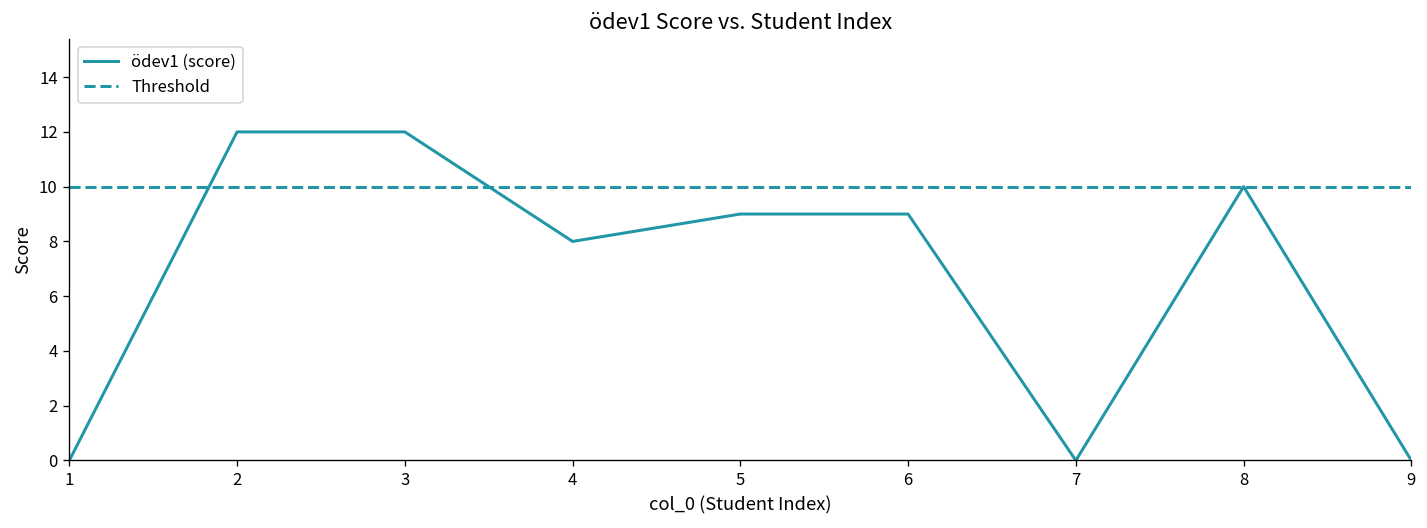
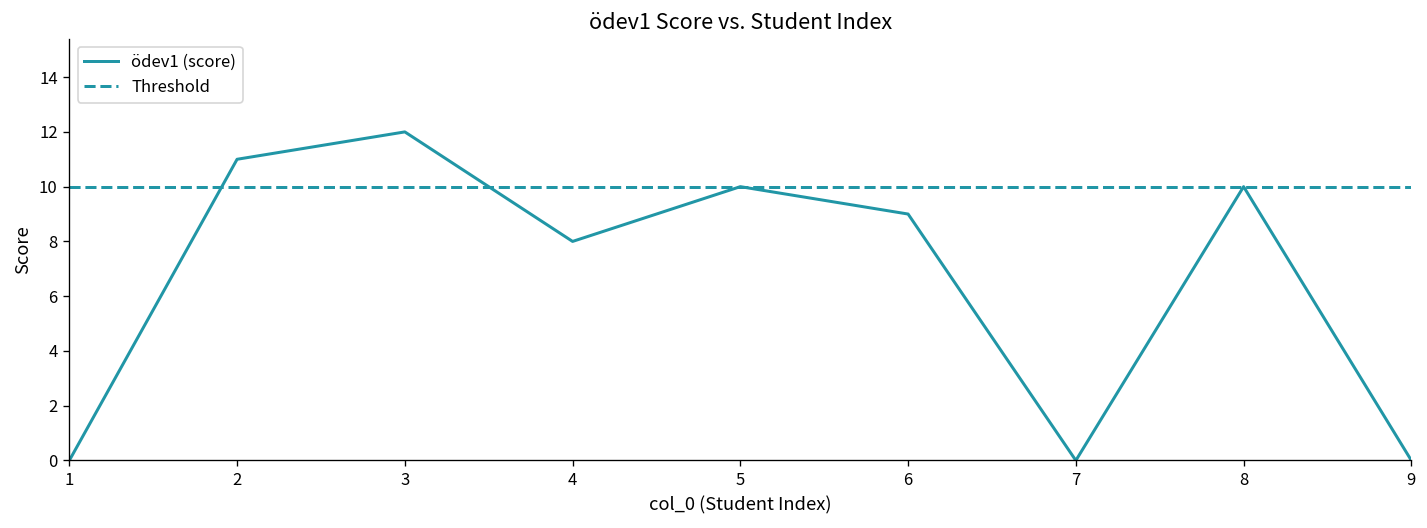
2: 12 -> 11
5: 9 -> 10
